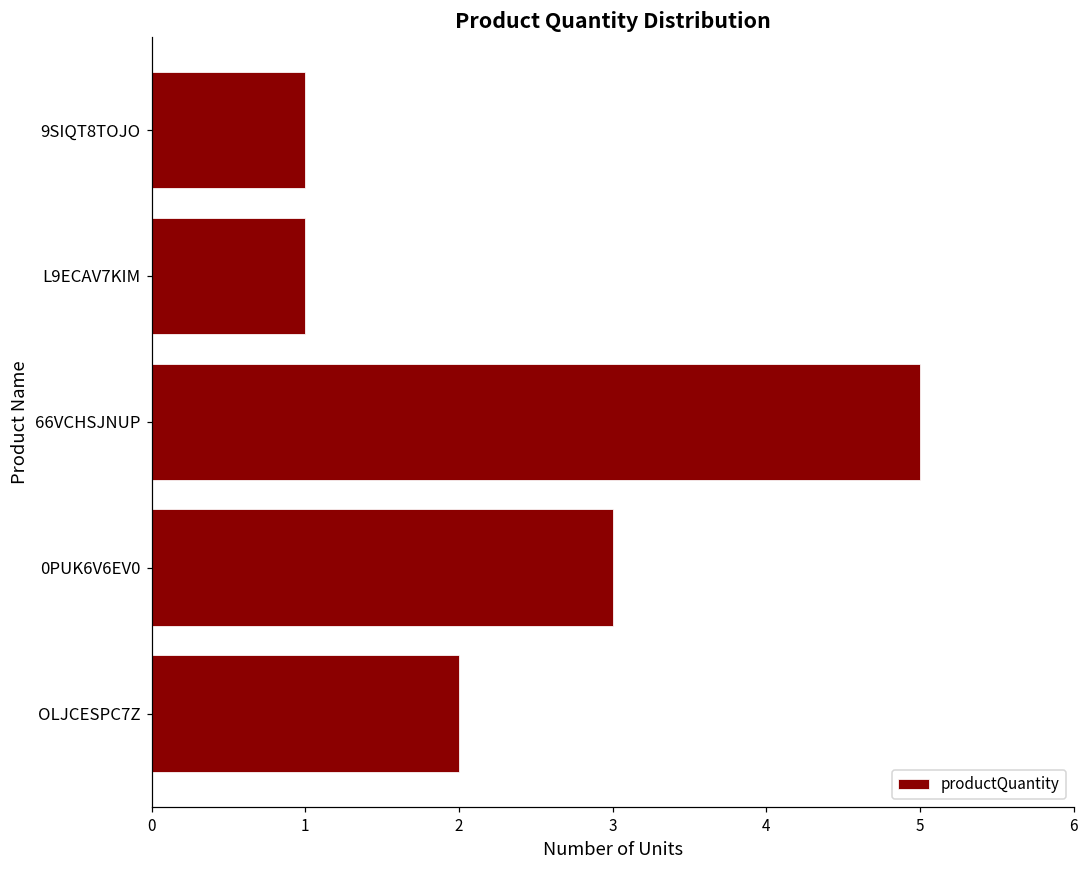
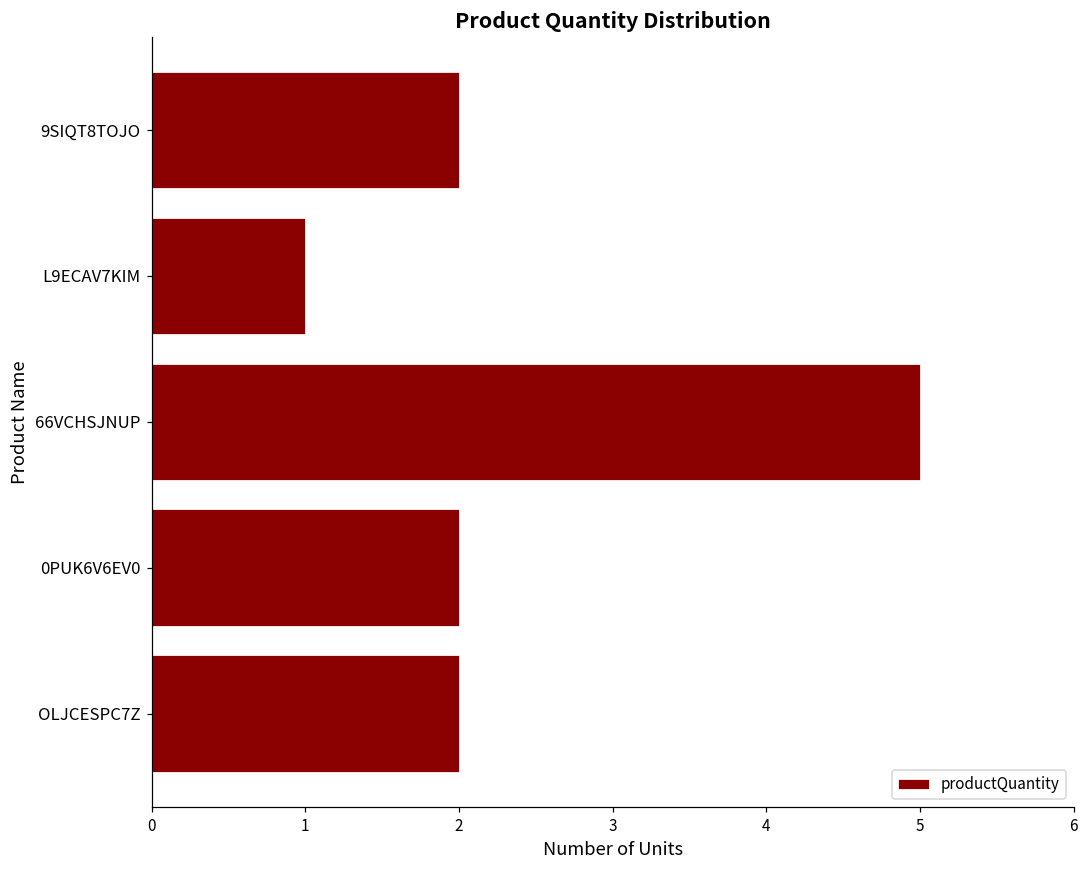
9SIQT8TOJO: 1 -> 2
0PUK6V6EV0: 3 -> 2
